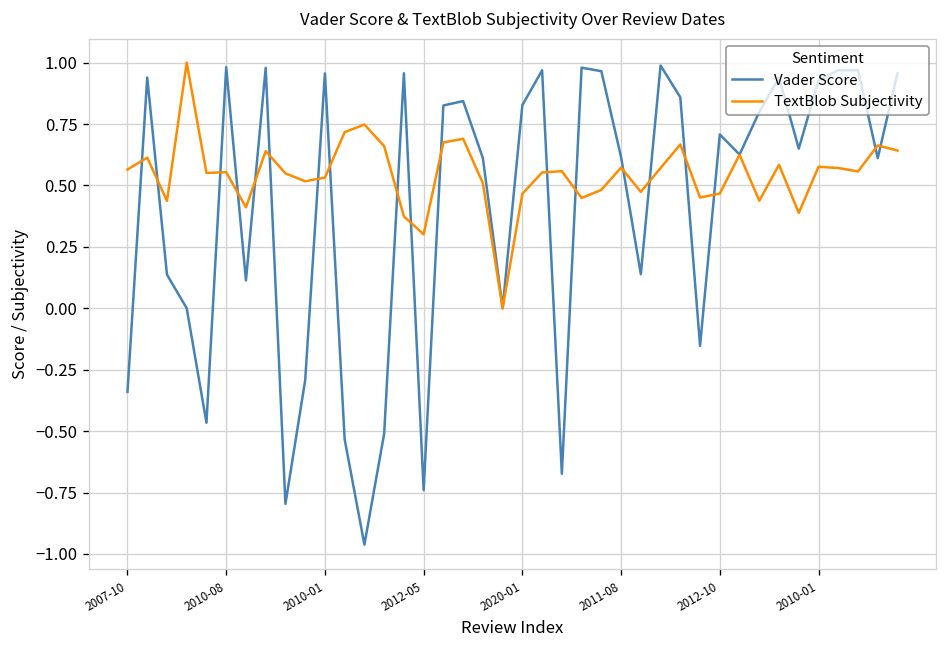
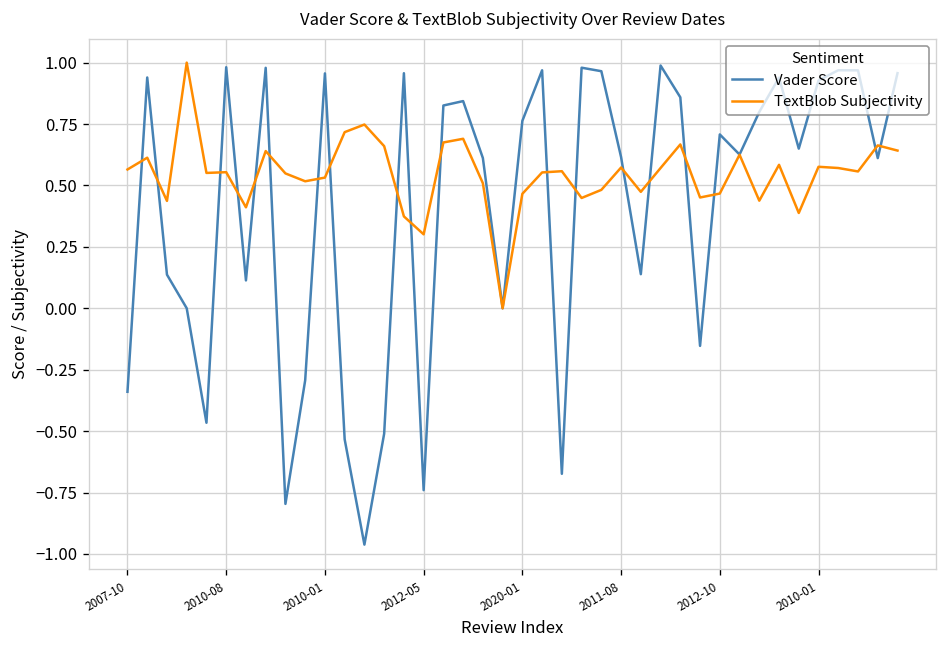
Vader Score, 2020-01: 0.83 -> 0.76
